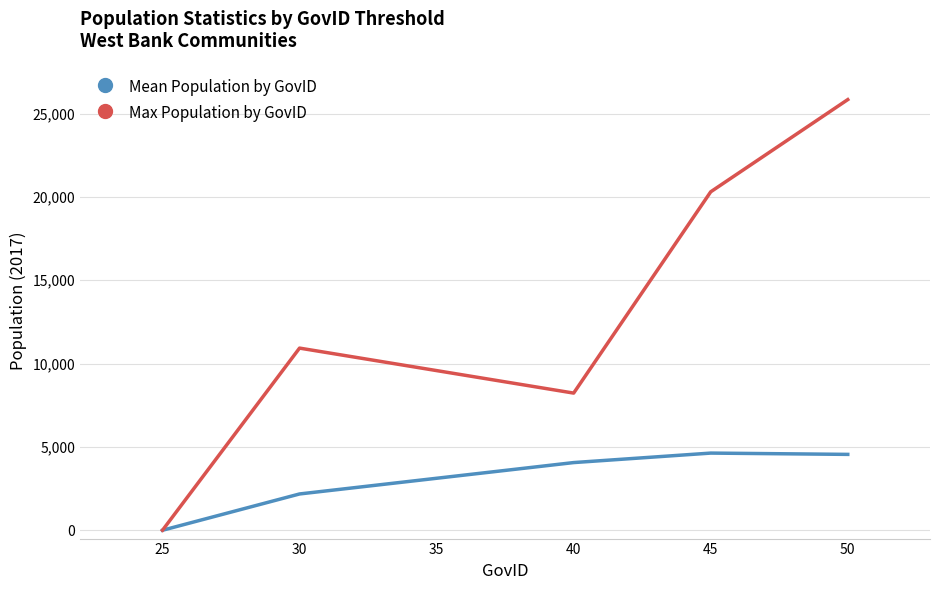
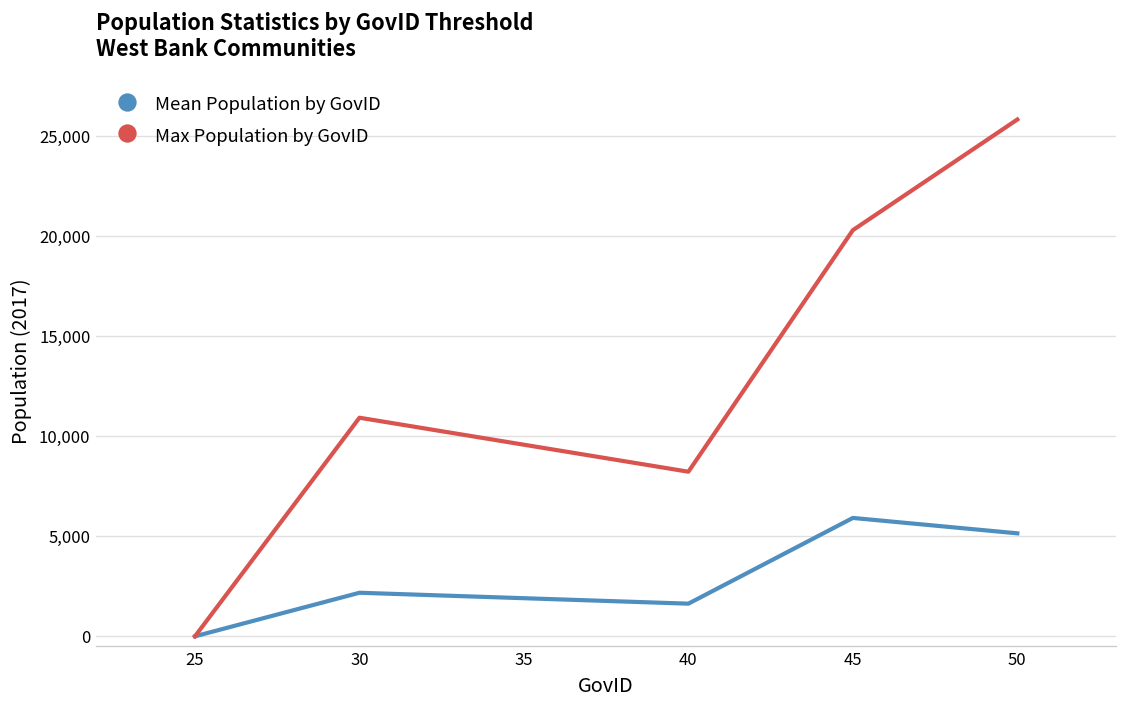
Mean Population by GovID, 40: 4,100 -> 1,600
Mean Population by GovID, 45: 4,600 -> 5,900
Mean Population by GovID, 50: 4,600 -> 5,100
